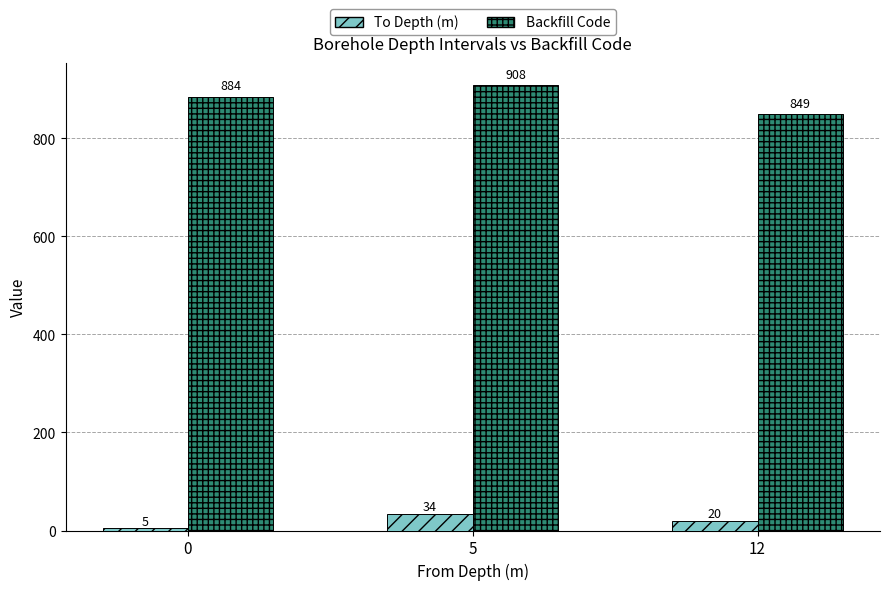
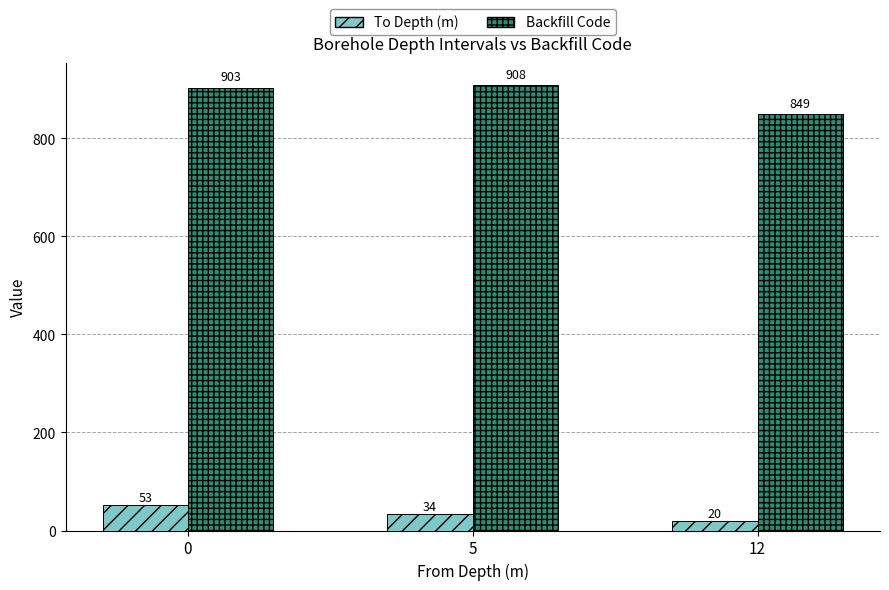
To Depth (m), 0: 5 -> 53
Backfill Code, 0: 884 -> 903
